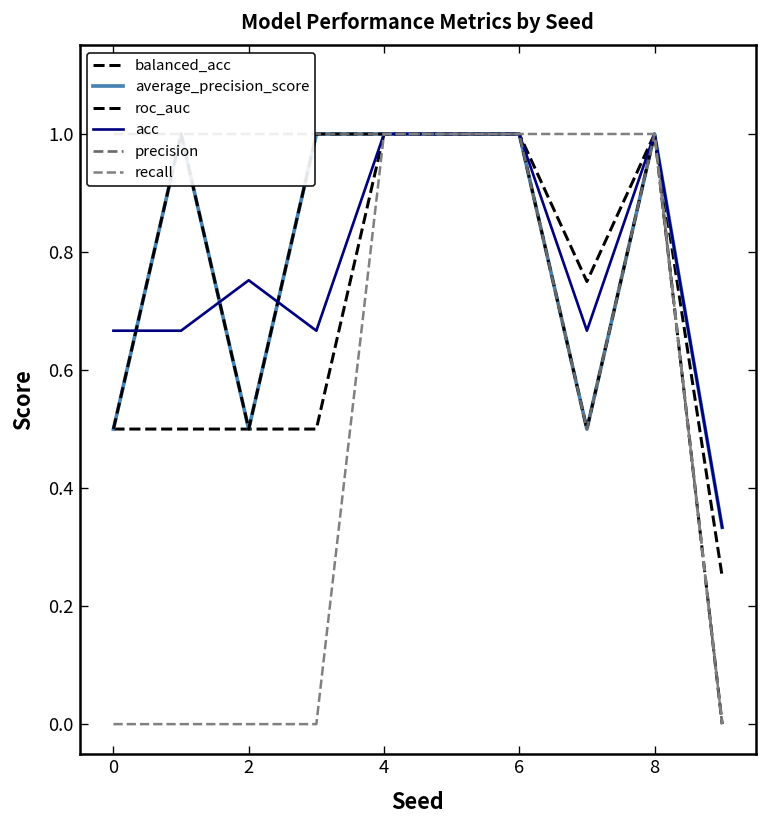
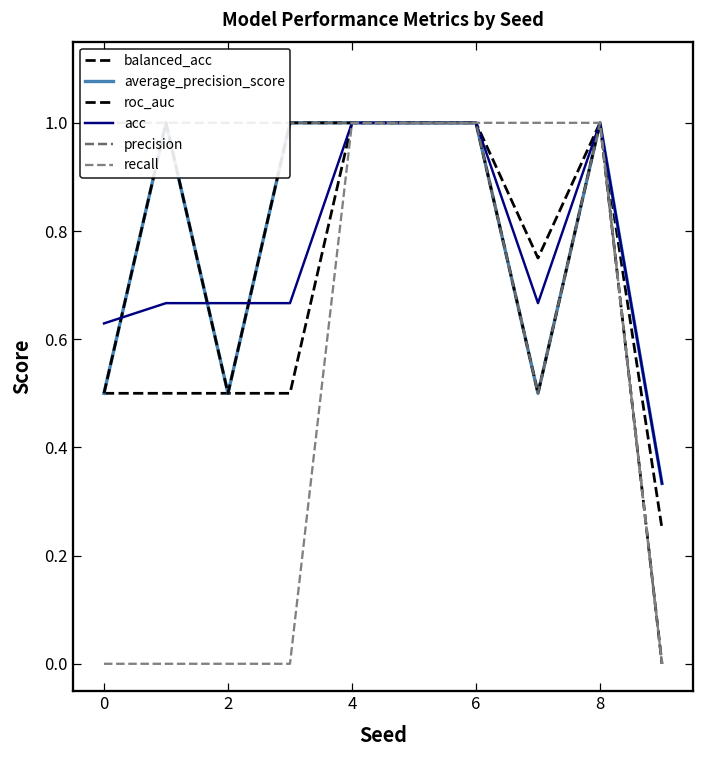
acc, 0: 0.67 -> 0.63
acc, 2: 0.75 -> 0.67
